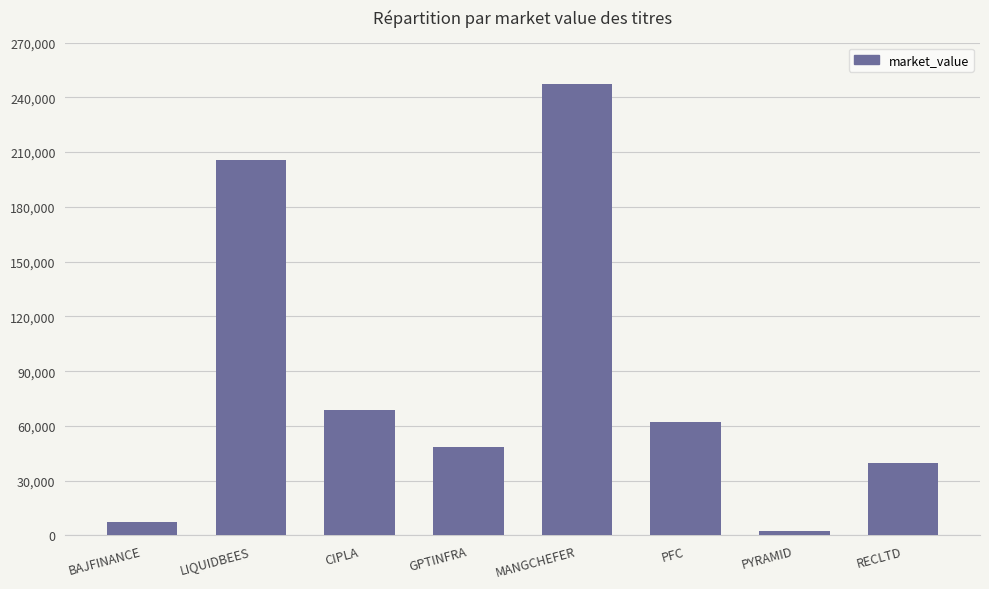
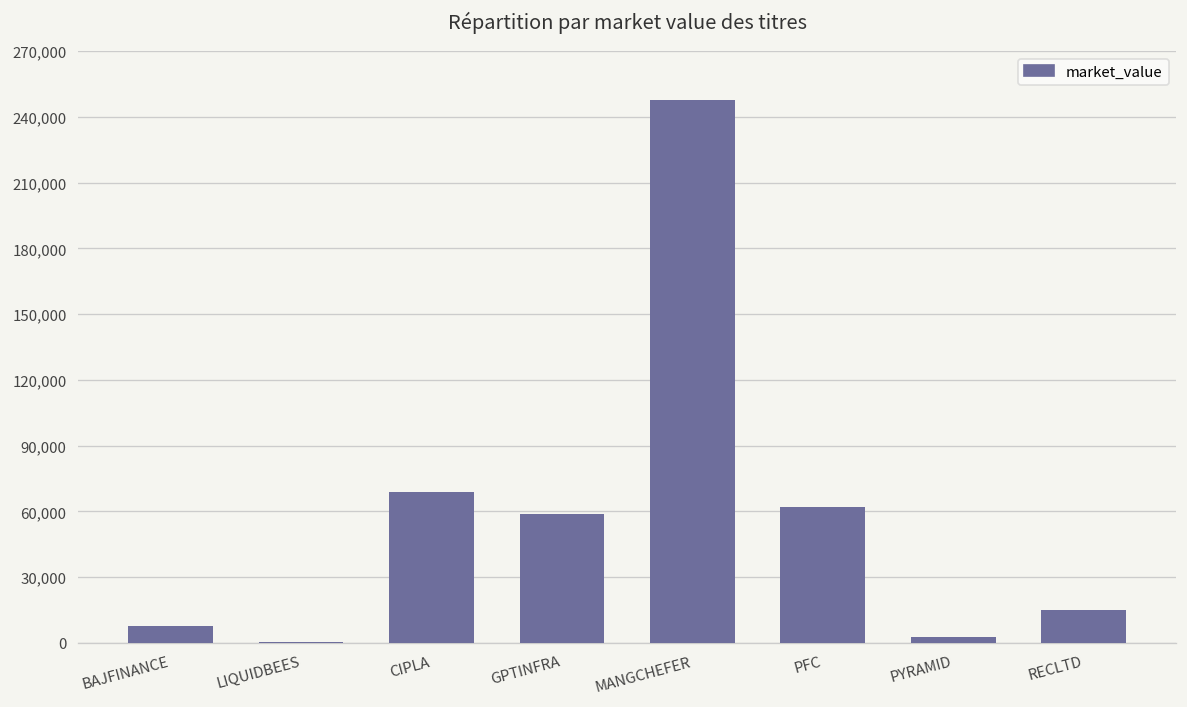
LIQUIDBEES: 205,000 -> 0
GPTINFRA: 48,000 -> 59,000
RECLTD: 40,000 -> 15,000
